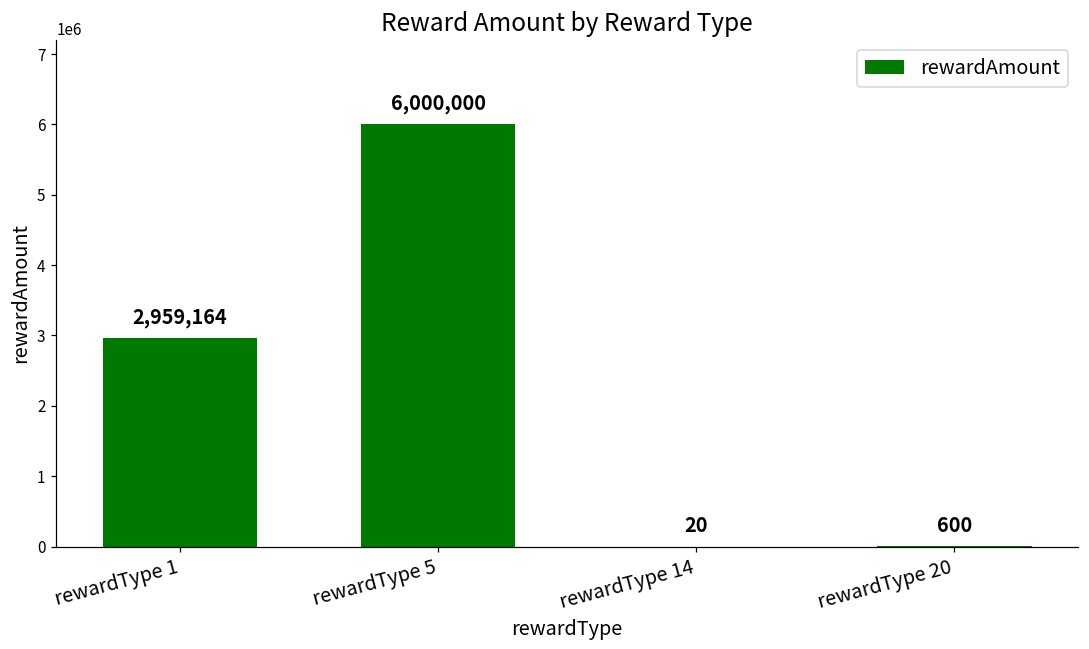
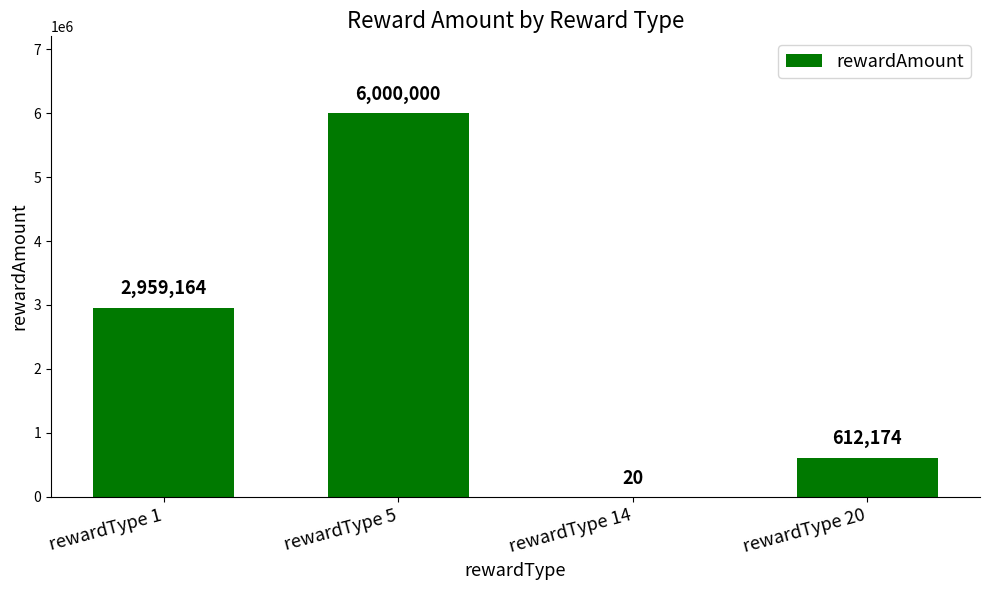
rewardType 20: 600 -> 612,174
